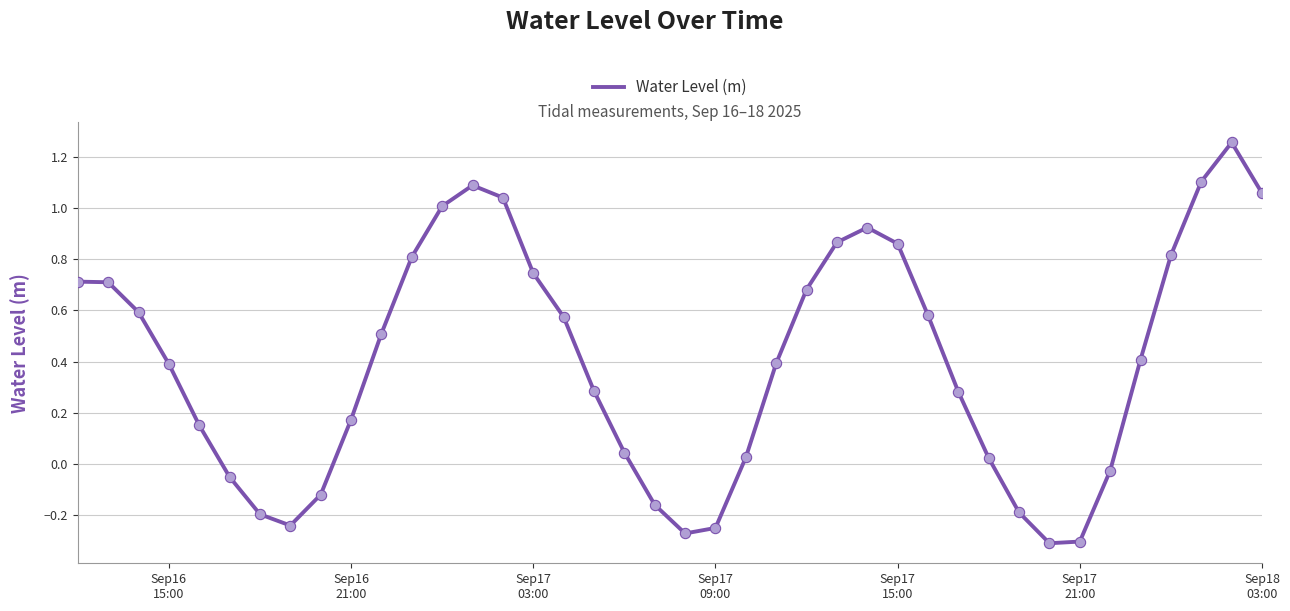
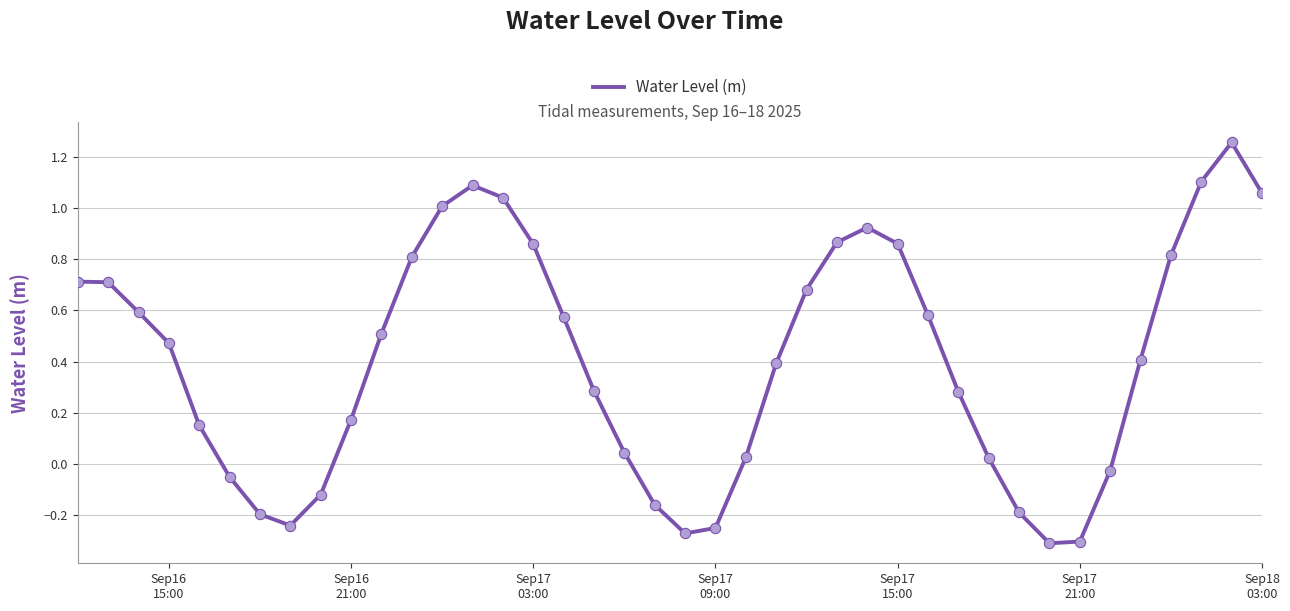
Sep16 15:00: 0.39 -> 0.47
Sep17 03:00: 0.75 -> 0.86
